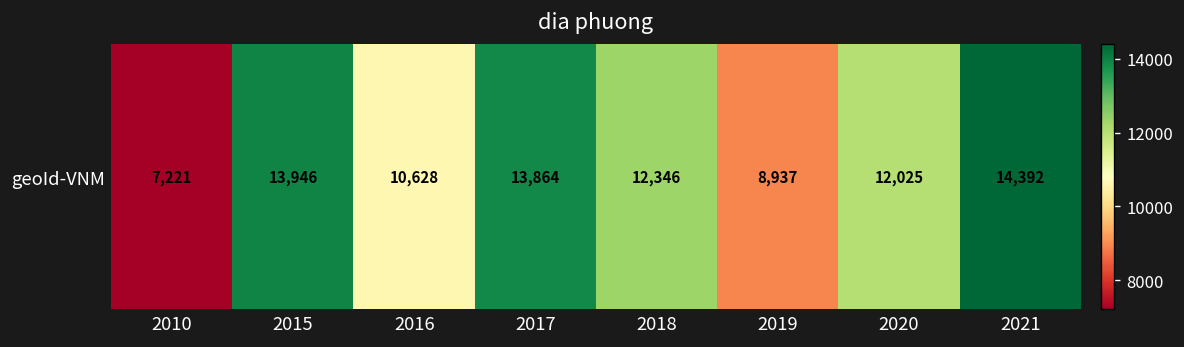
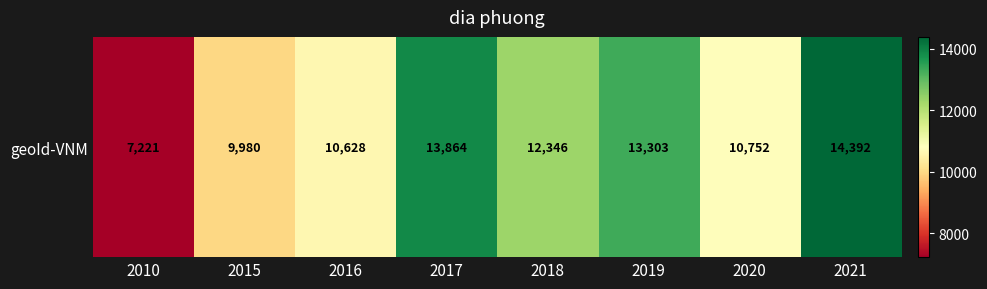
geoId-VNM, 2015: 13,946 -> 9,980
geoId-VNM, 2019: 8,937 -> 13,303
geoId-VNM, 2020: 12,025 -> 10,752
